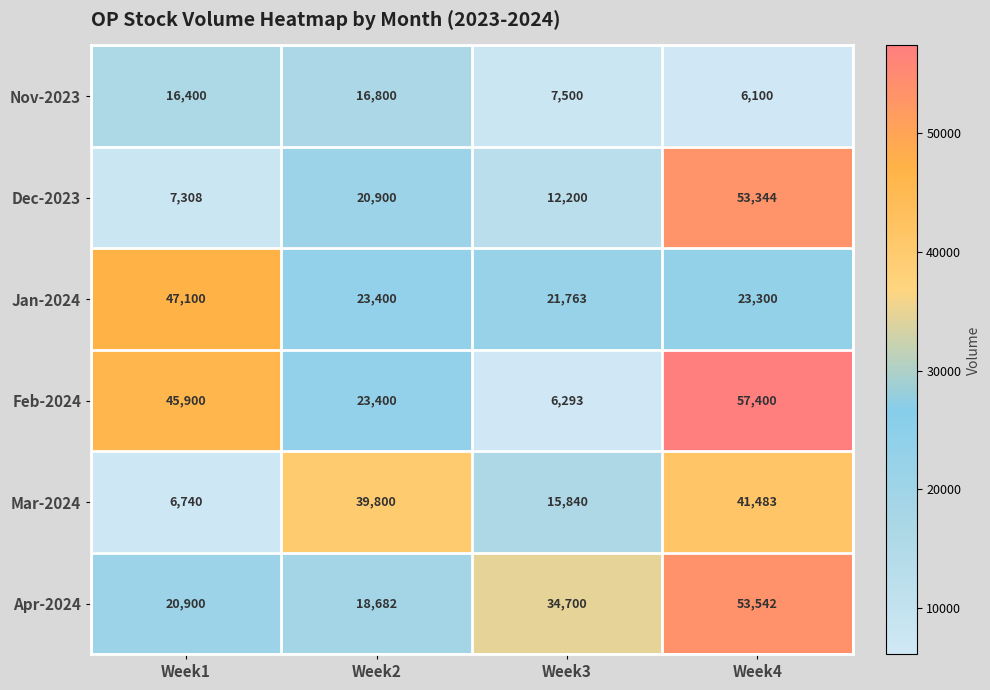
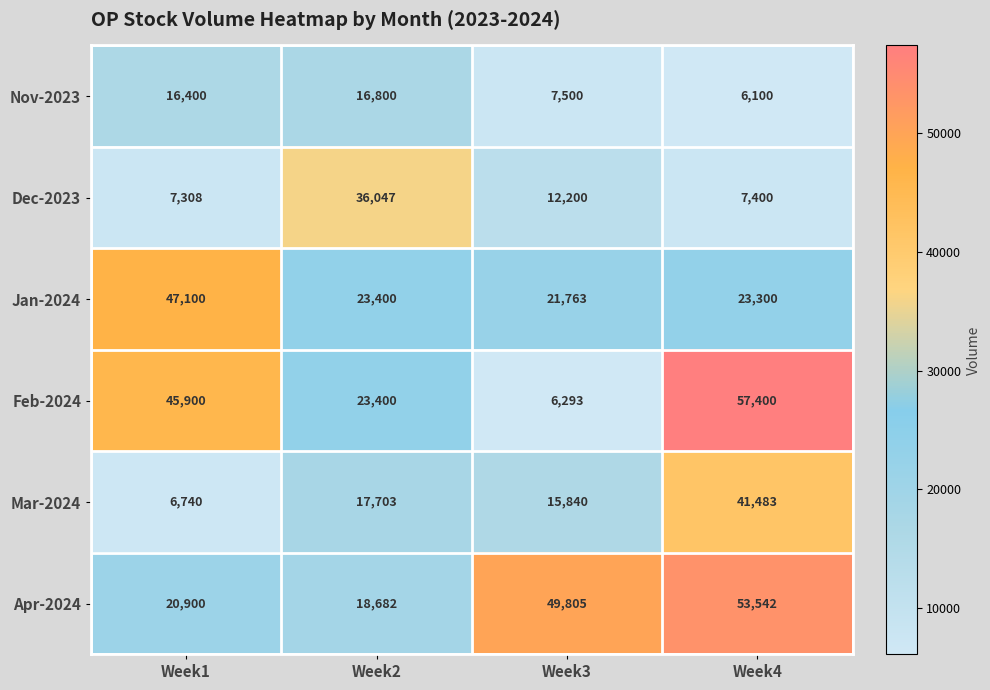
Dec-2023, Week2: 20,900 -> 36,047
Dec-2023, Week4: 53,344 -> 7,400
Mar-2024, Week2: 39,800 -> 17,703
Apr-2024, Week3: 34,700 -> 49,805
